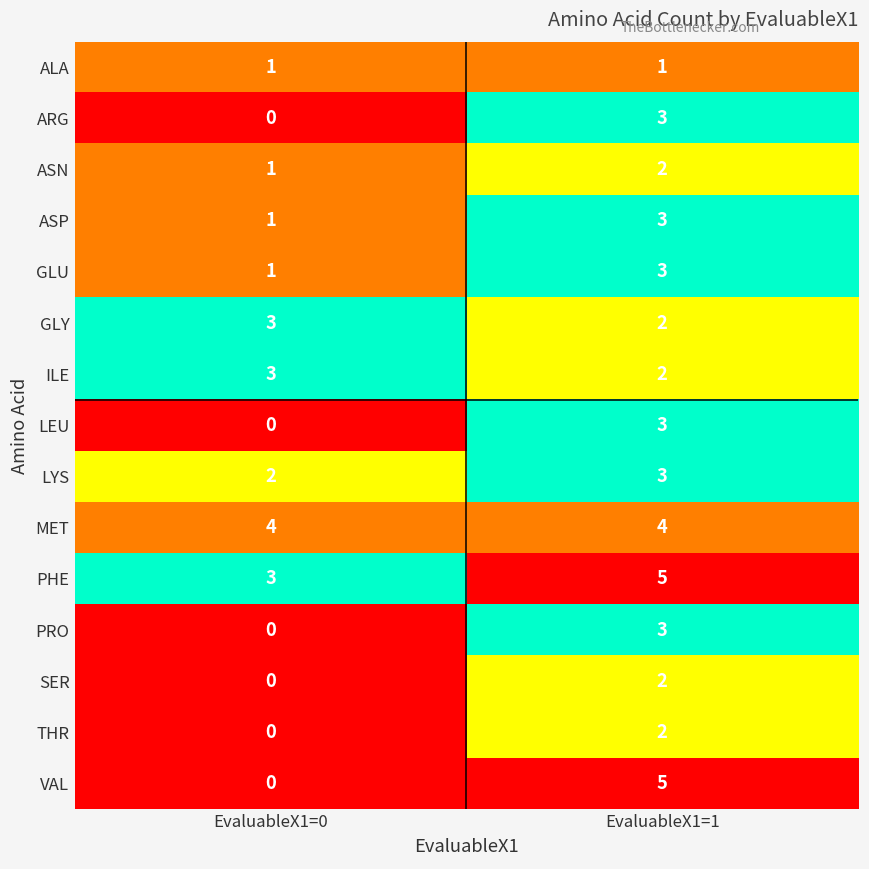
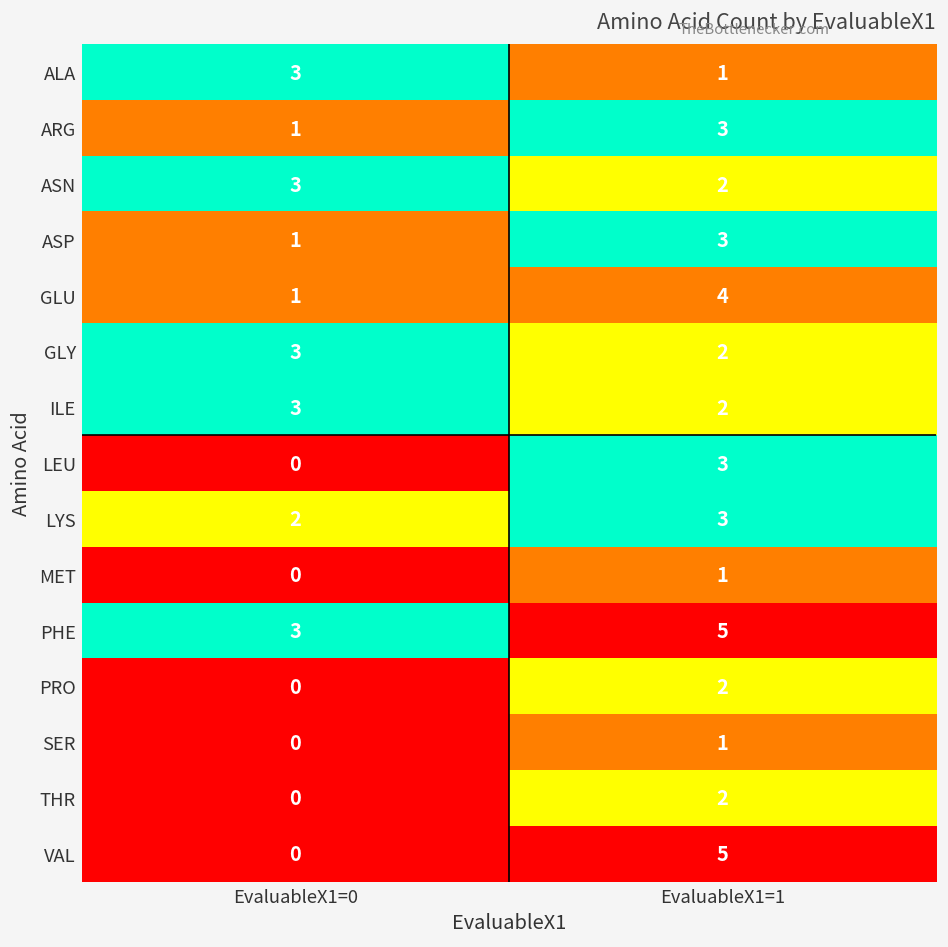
ALA, EvaluableX1=0: 1 -> 3
ARG, EvaluableX1=0: 0 -> 1
ASN, EvaluableX1=0: 1 -> 3
GLU, EvaluableX1=1: 3 -> 4
MET, EvaluableX1=0: 4 -> 0
MET, EvaluableX1=1: 4 -> 1
PRO, EvaluableX1=1: 3 -> 2
SER, EvaluableX1=1: 2 -> 1
